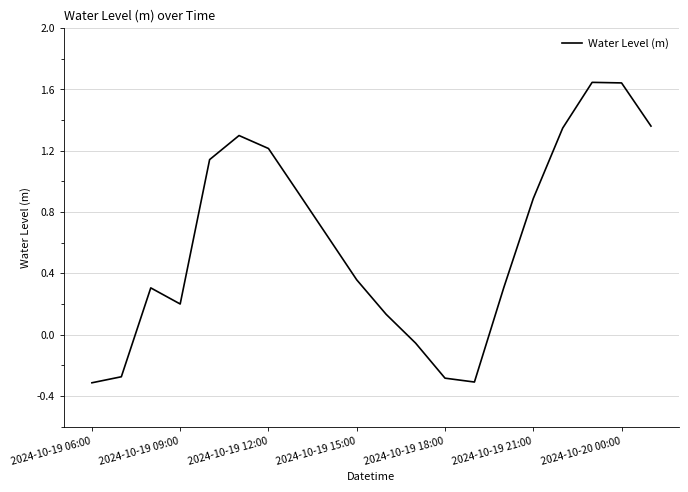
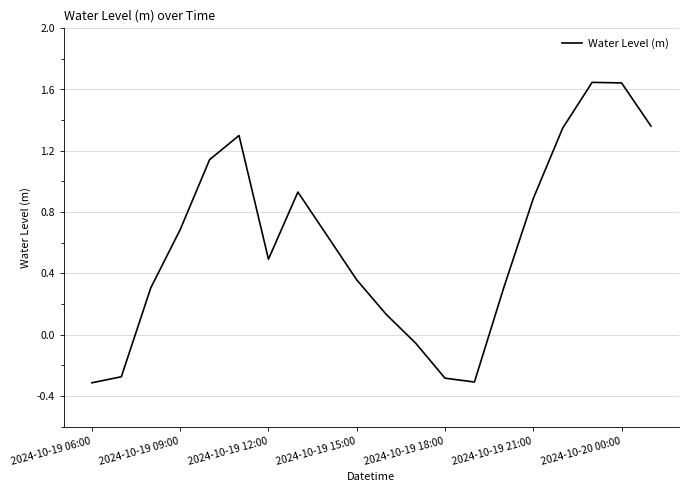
2024-10-19 09:00: 0.20 -> 0.68
2024-10-19 12:00: 1.21 -> 0.49
